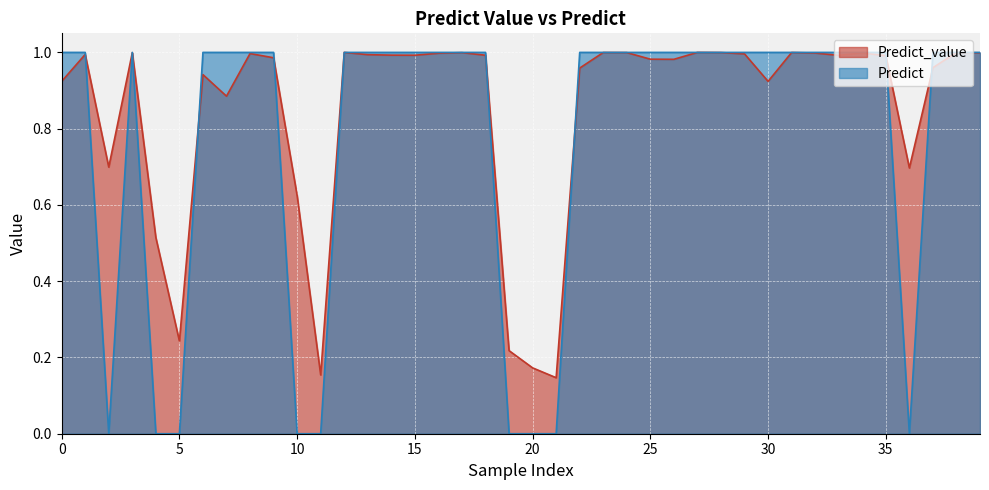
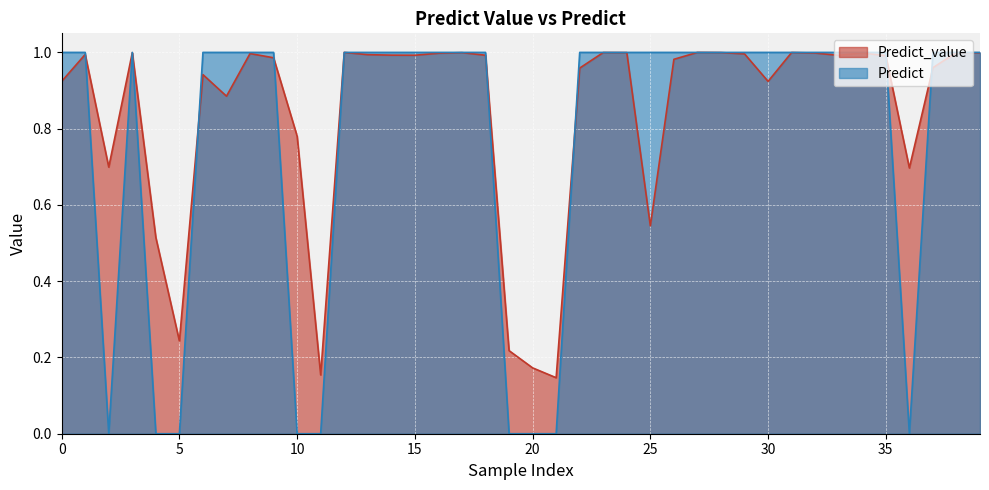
Predict_value, 10: 0.62 -> 0.78
Predict_value, 25: 0.98 -> 0.55
